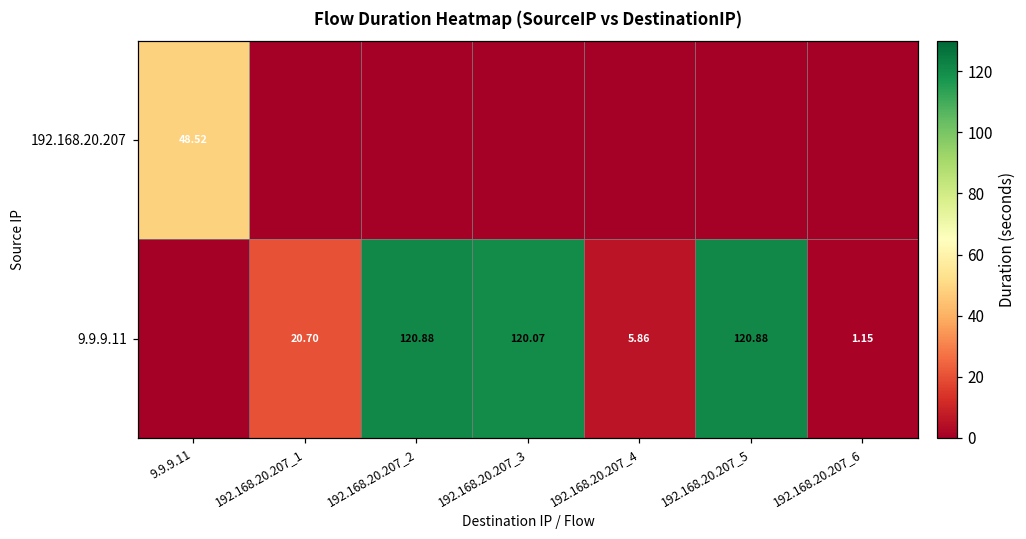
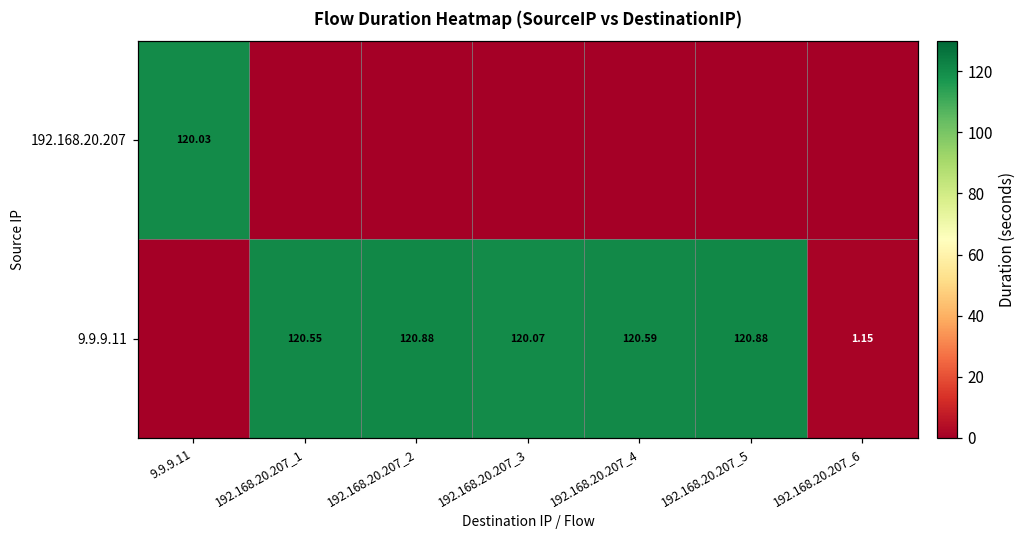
192.168.20.207, 9.9.9.11: 48.52 -> 120.03
9.9.9.11, 192.168.20.207_1: 20.70 -> 120.55
9.9.9.11, 192.168.20.207_4: 5.86 -> 120.59
